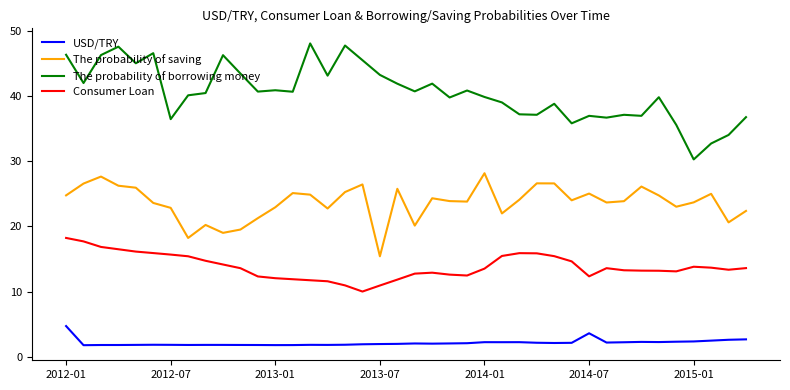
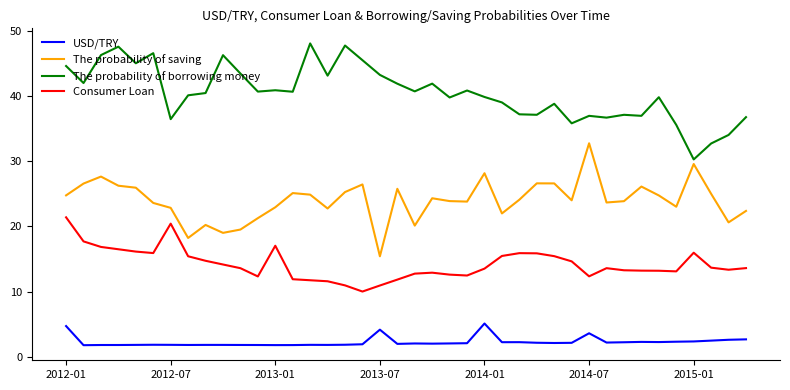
The probability of borrowing money, 2012-01: 46 -> 45
Consumer Loan, 2012-01: 18 -> 21
Consumer Loan, 2012-07: 16 -> 20
Consumer Loan, 2013-01: 12 -> 17
USD/TRY, 2013-07: 2 -> 4
USD/TRY, 2014-01: 2 -> 5
The probability of saving, 2014-07: 25 -> 33
The probability of saving, 2015-01: 24 -> 30
Consumer Loan, 2015-01: 14 -> 16
